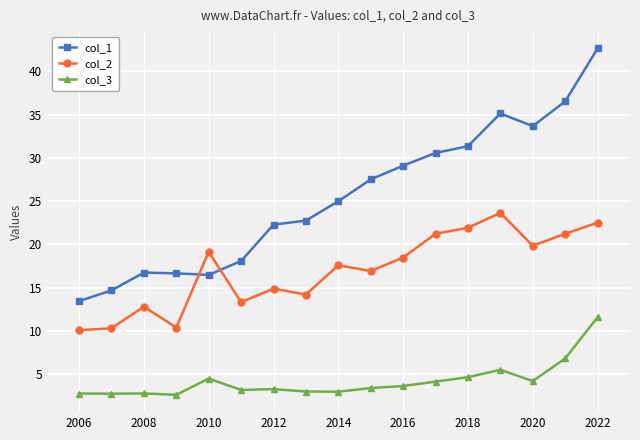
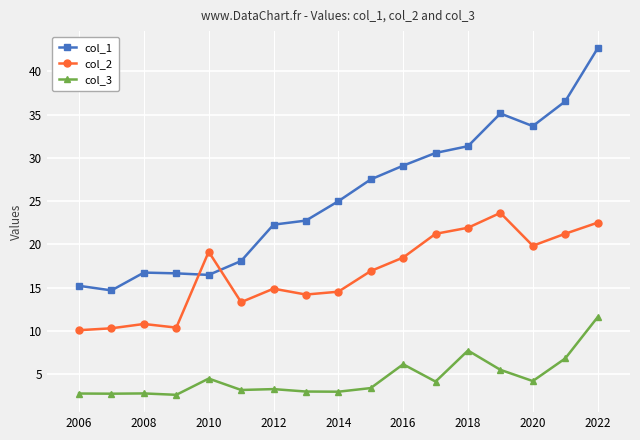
col_1, 2006: 13 -> 15
col_2, 2008: 13 -> 11
col_2, 2014: 18 -> 15
col_3, 2016: 4 -> 6
col_3, 2018: 5 -> 8
